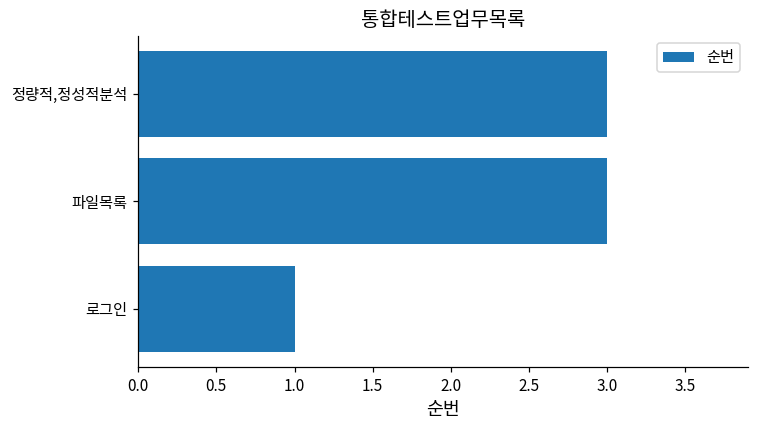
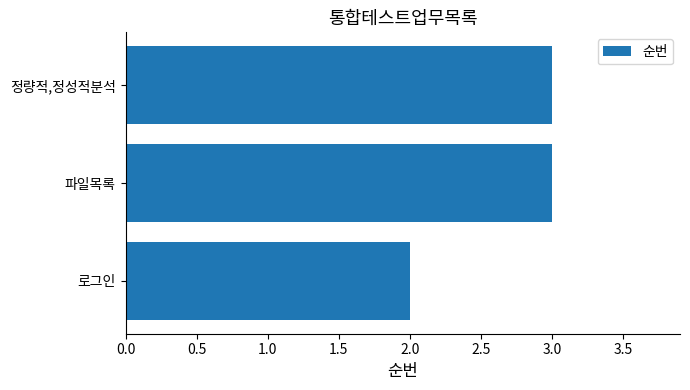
로그인: 1 -> 2
